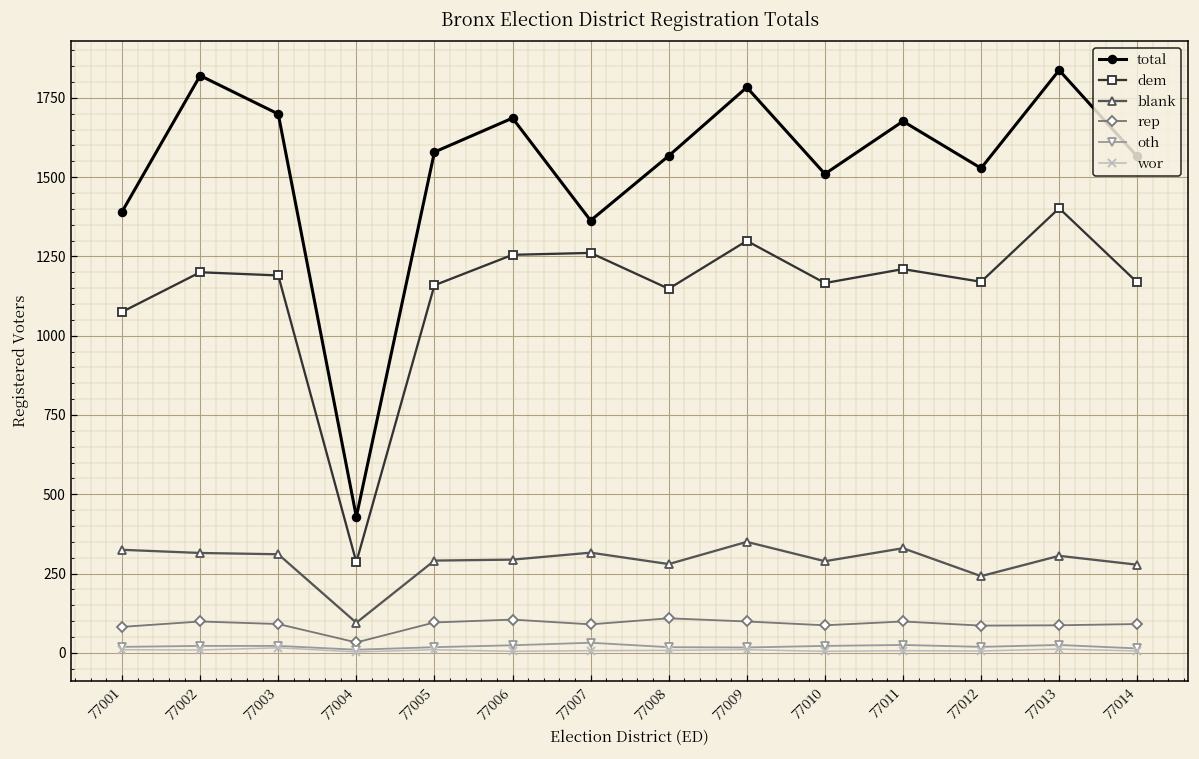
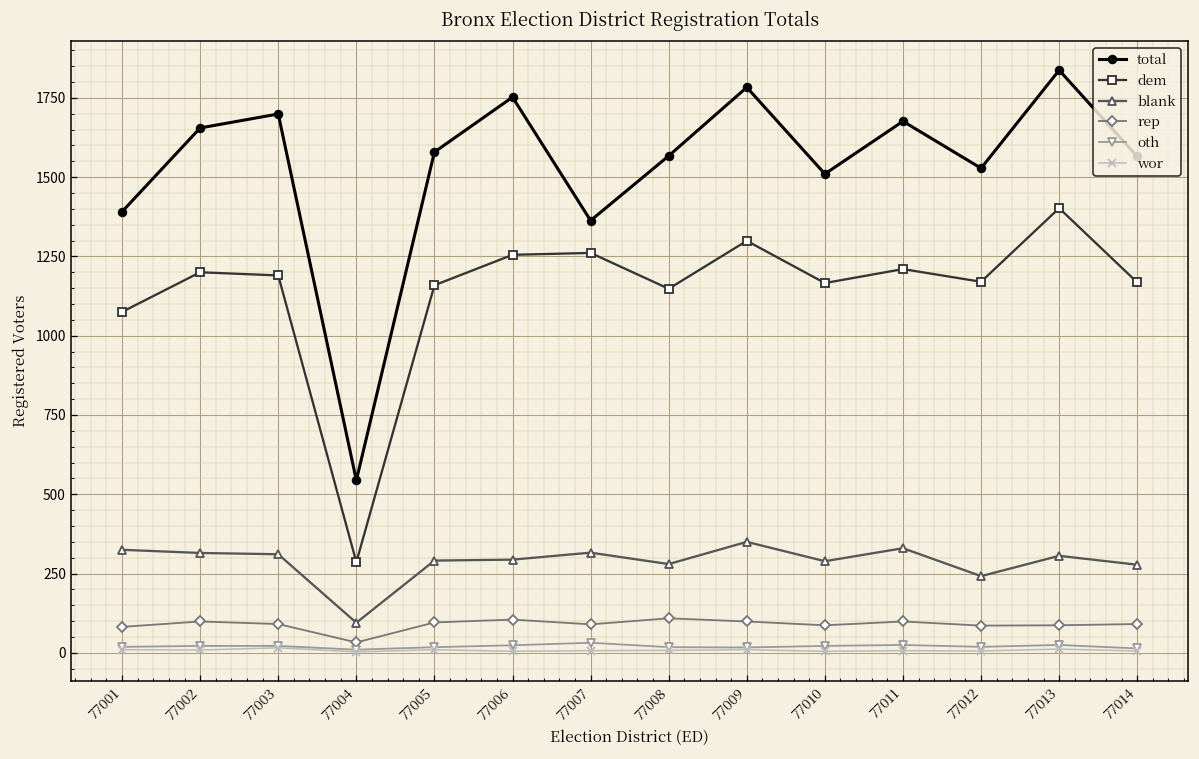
total, 77002: 1820 -> 1660
total, 77004: 430 -> 540
total, 77006: 1690 -> 1750
